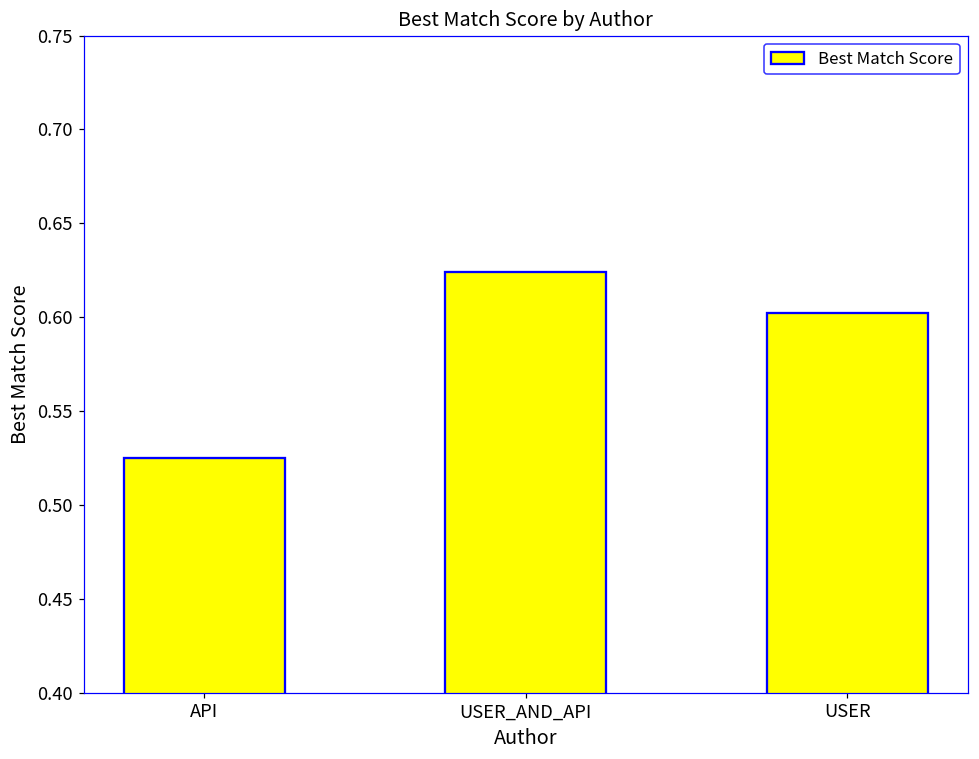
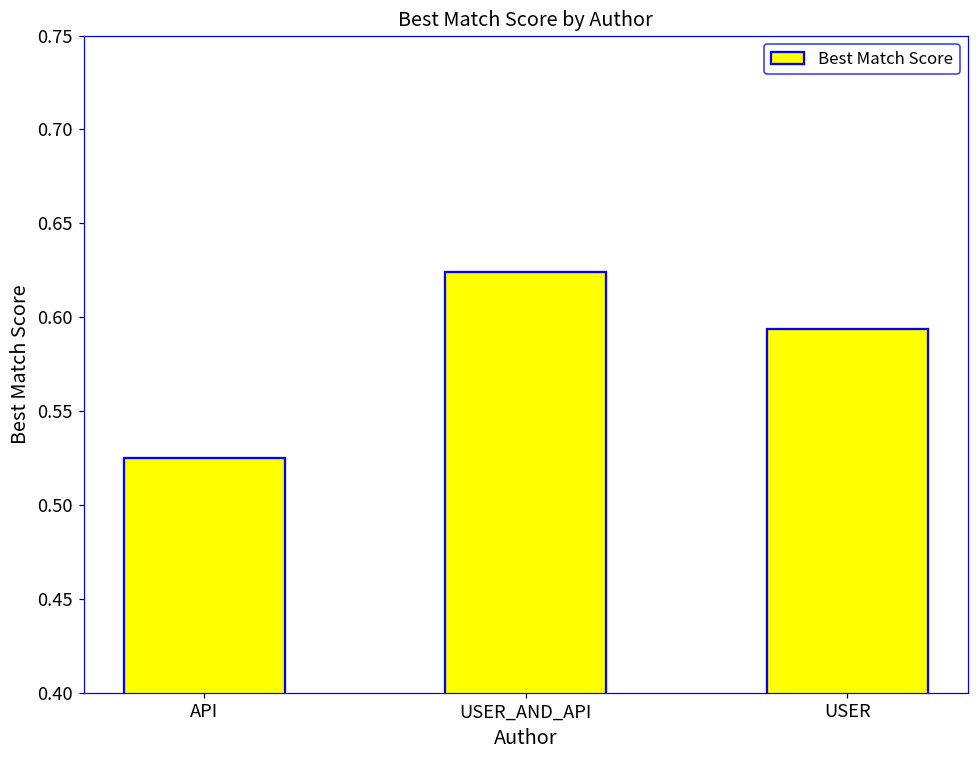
USER: 0.602 -> 0.594
